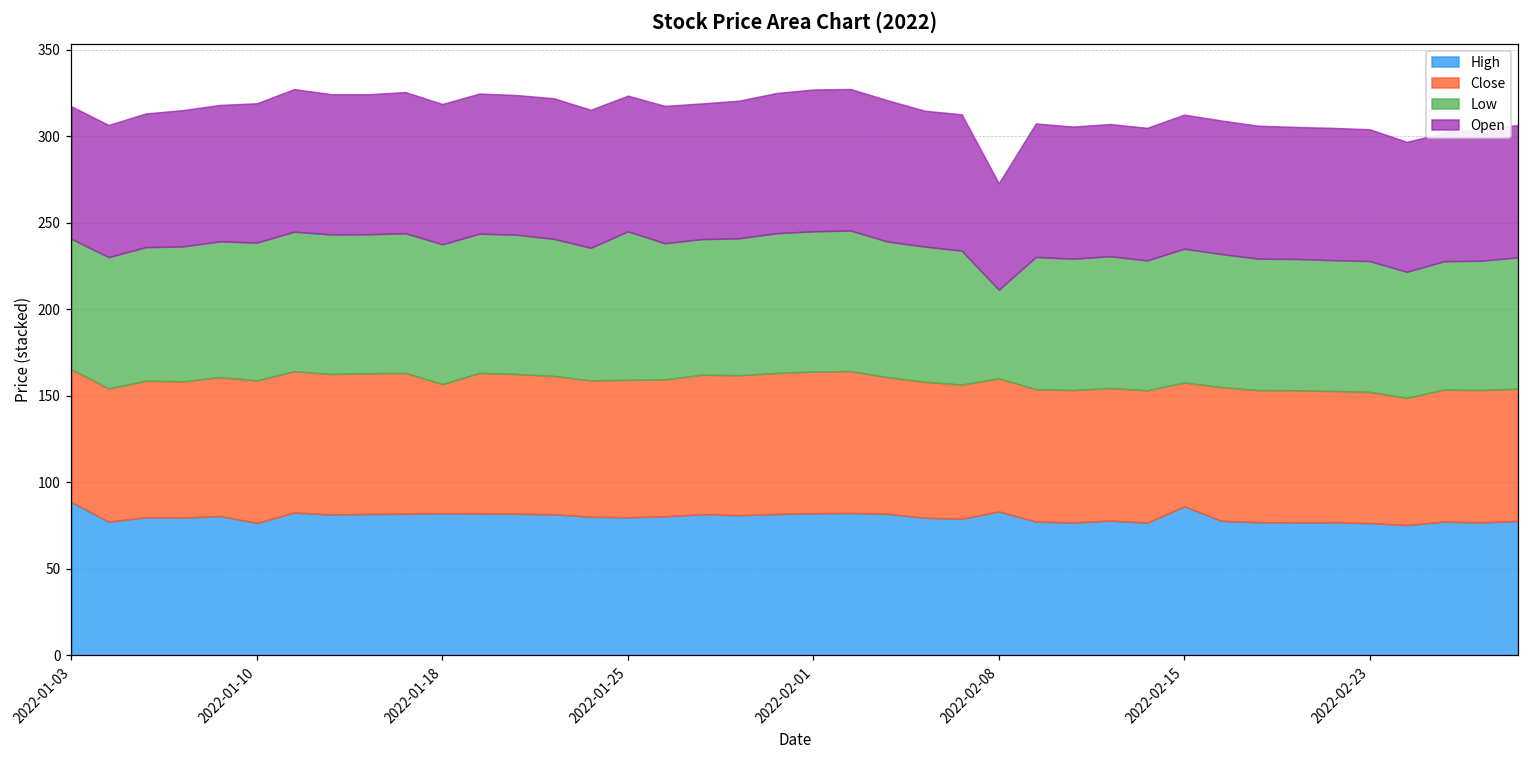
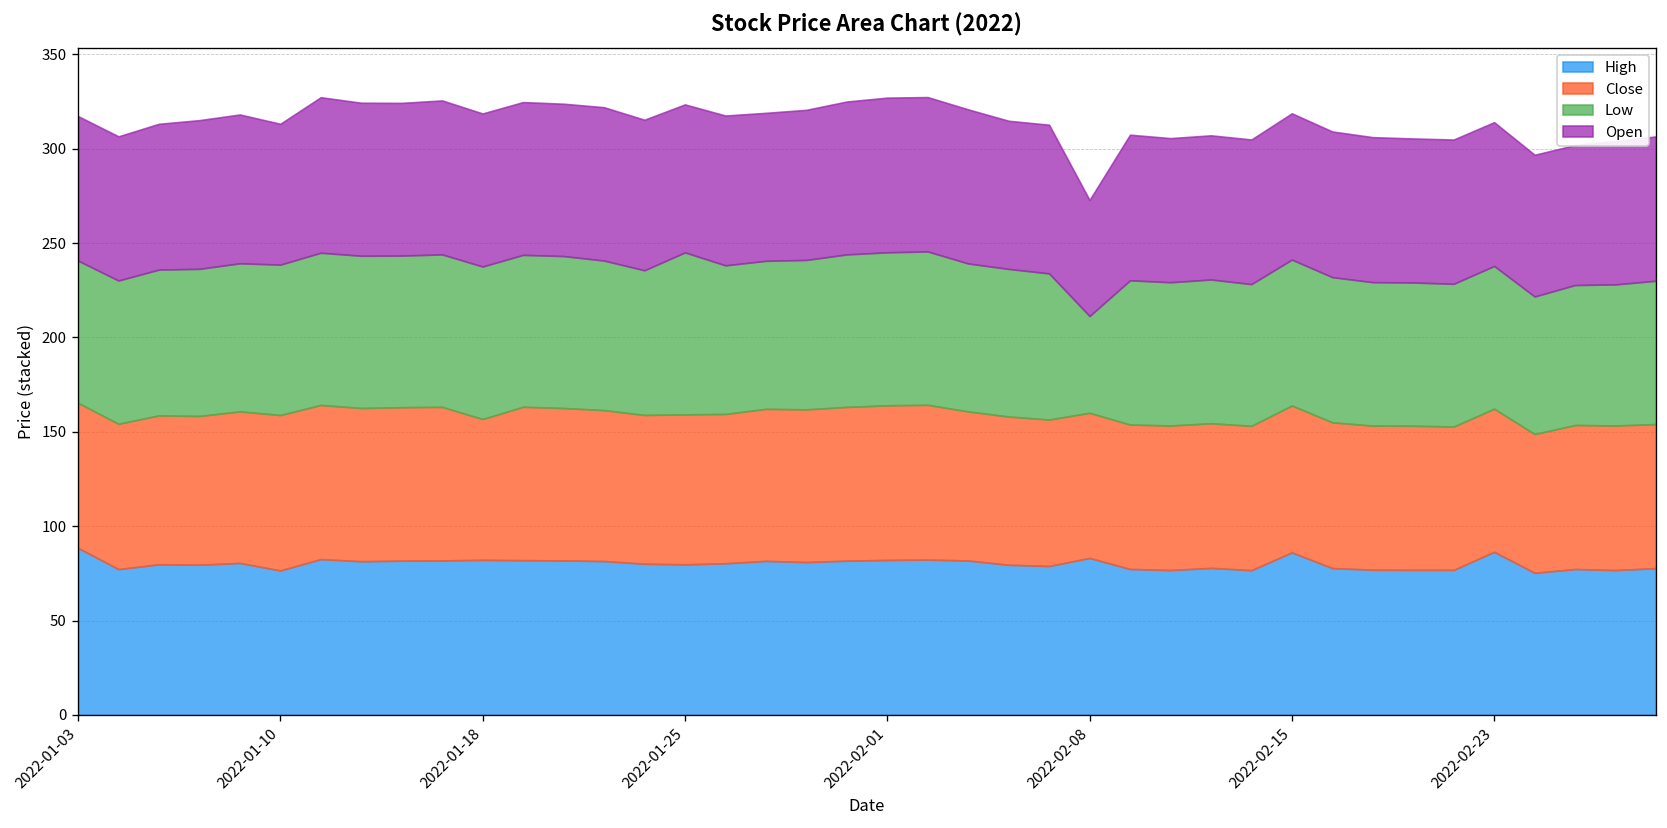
Open, 2022-01-10: 81 -> 75
Close, 2022-02-15: 72 -> 78
High, 2022-02-23: 76 -> 86
